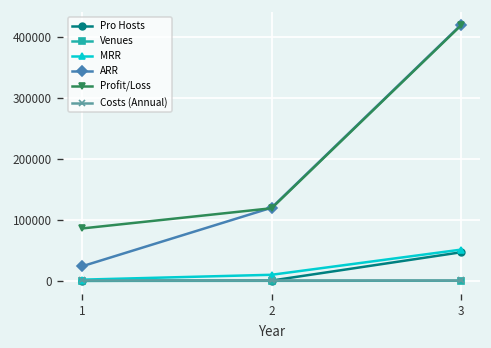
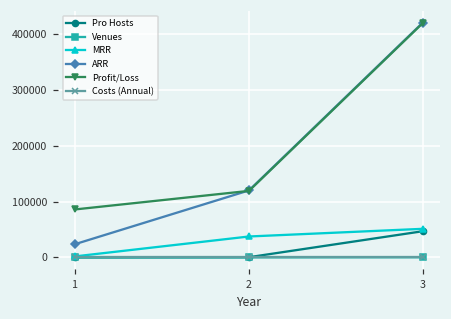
MRR, 2: 10000 -> 40000
